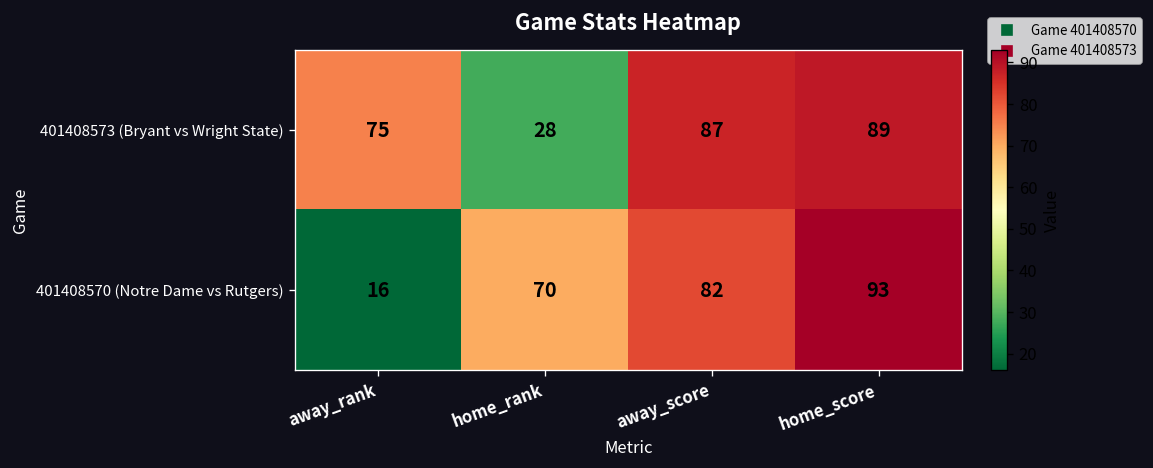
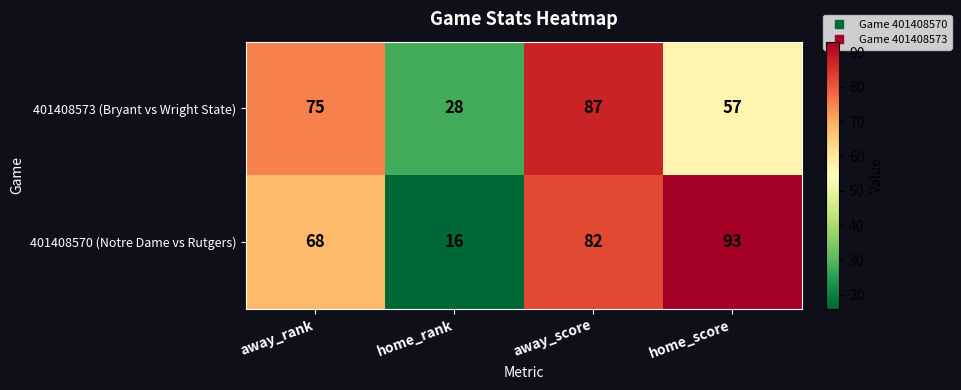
401408573 (Bryant vs Wright State), home_score: 89 -> 57
401408570 (Notre Dame vs Rutgers), away_rank: 16 -> 68
401408570 (Notre Dame vs Rutgers), home_rank: 70 -> 16
